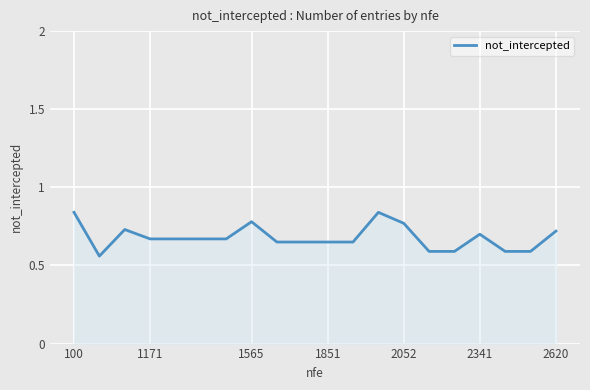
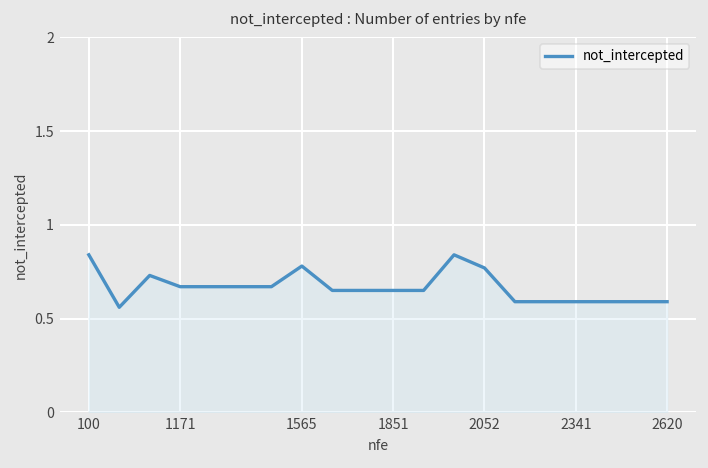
2341: 0.70 -> 0.59
2620: 0.72 -> 0.59
